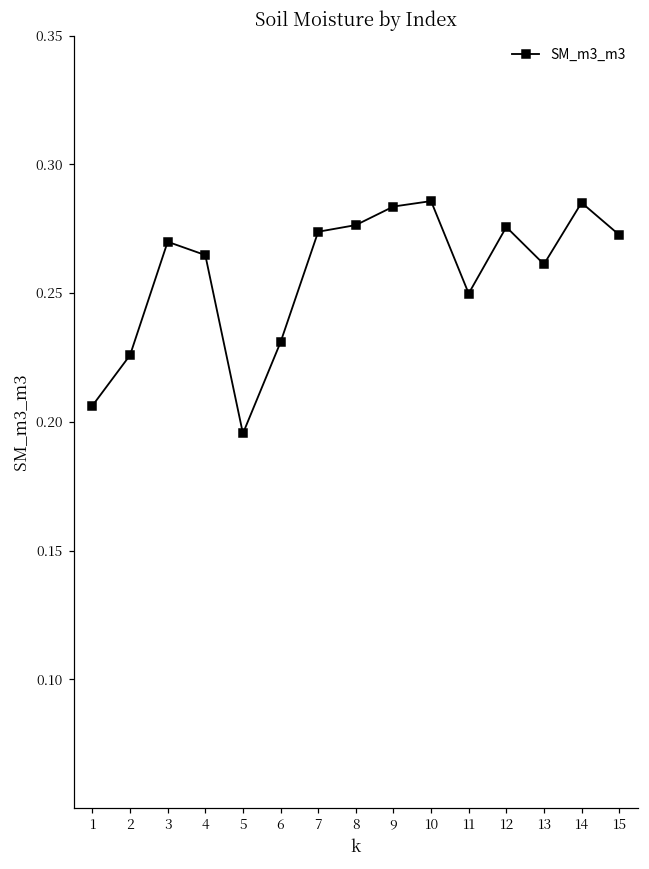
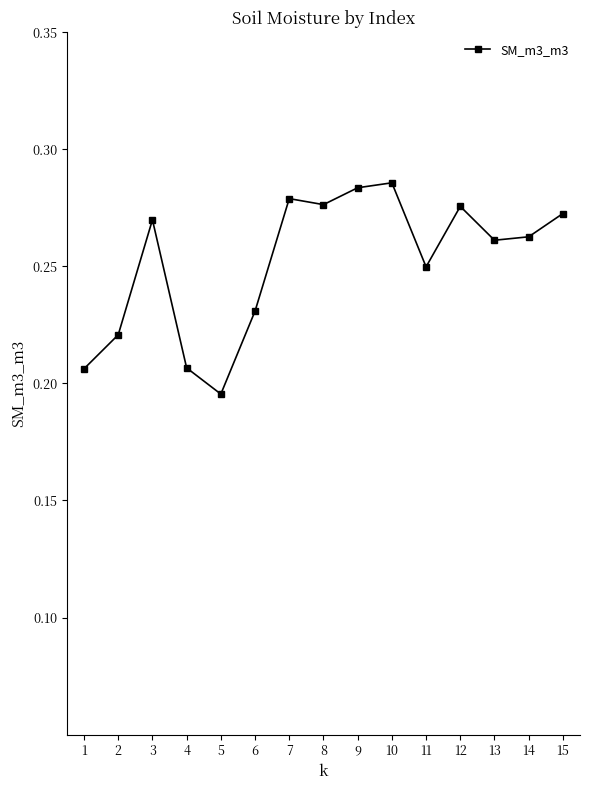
2: 0.226 -> 0.221
4: 0.265 -> 0.207
7: 0.274 -> 0.279
14: 0.285 -> 0.263
